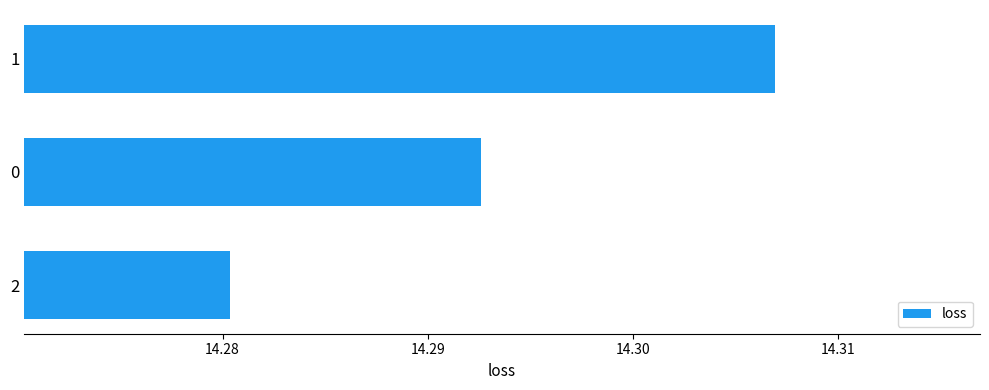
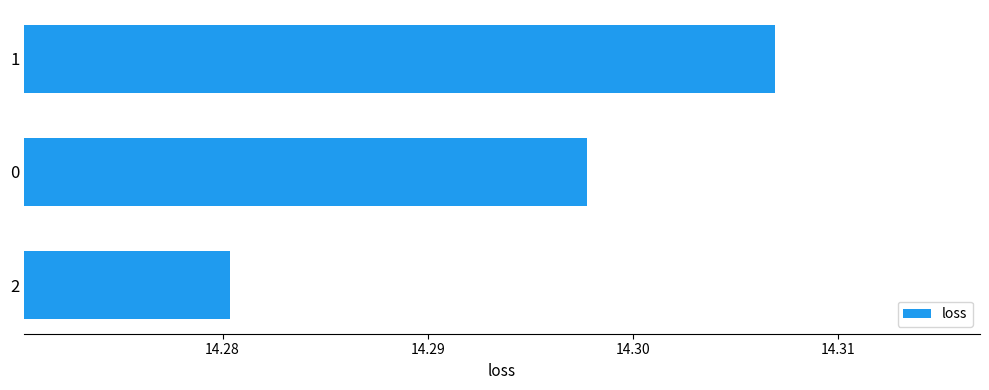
0: 14.2926 -> 14.2977
